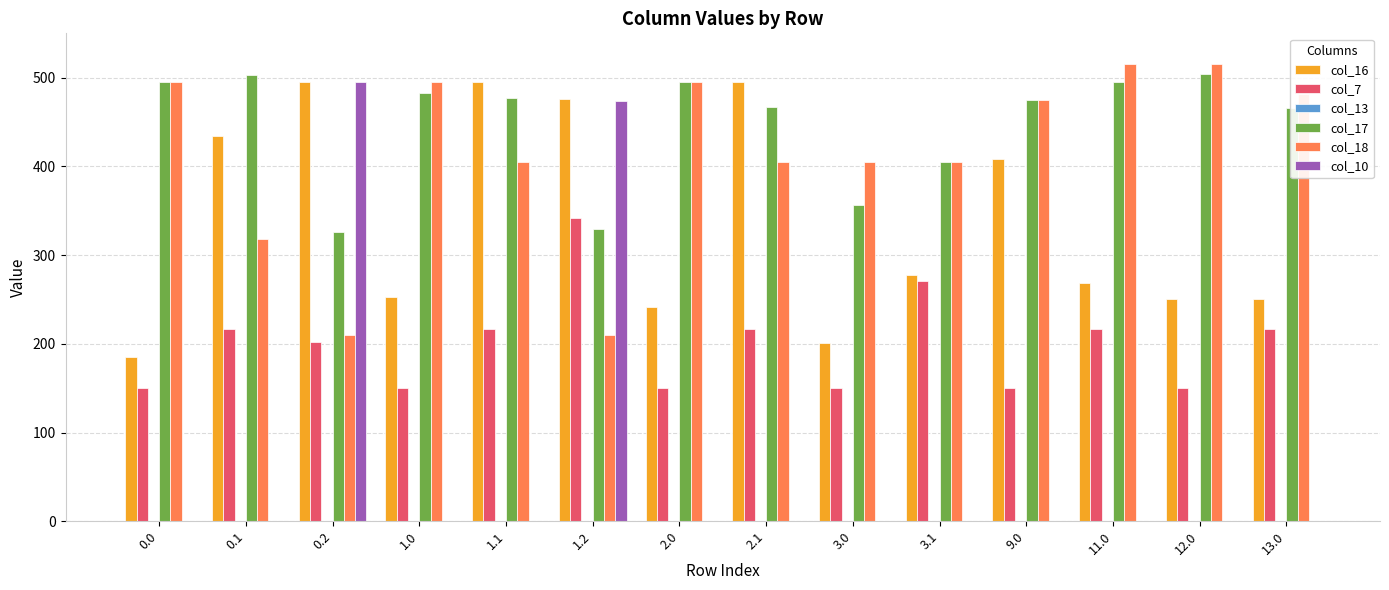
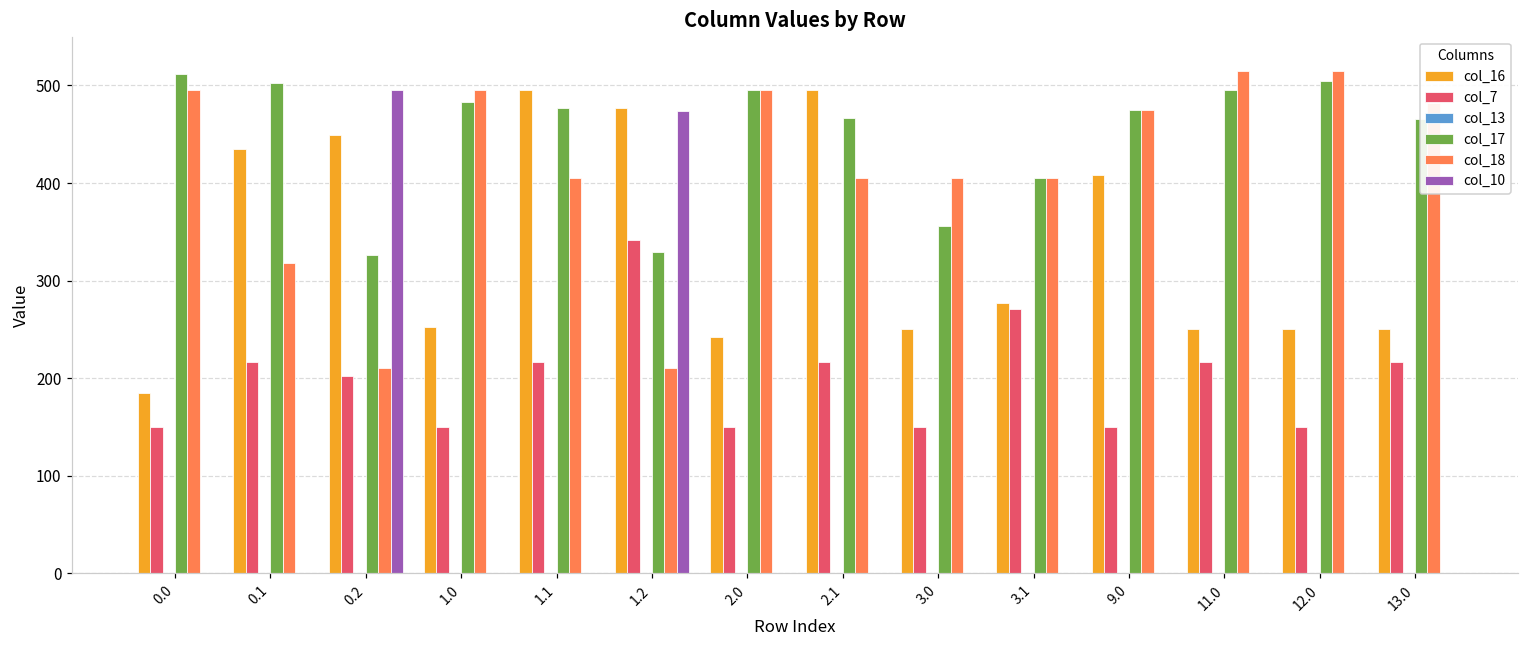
col_17, 0.0: 490 -> 510
col_16, 0.2: 500 -> 450
col_16, 3.0: 200 -> 250
col_16, 11.0: 270 -> 250
